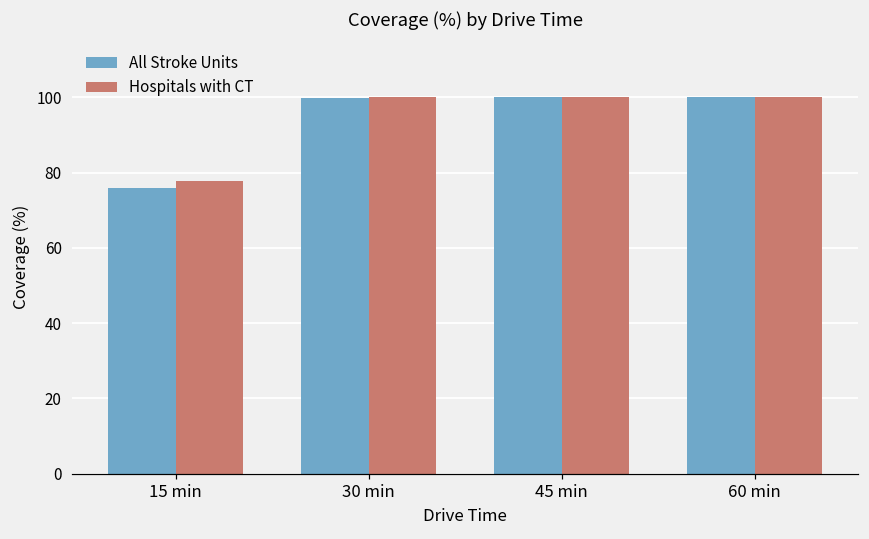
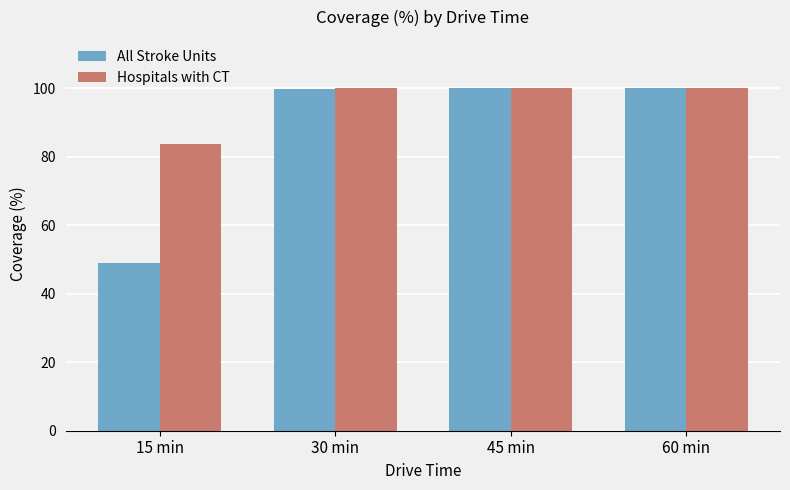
All Stroke Units, 15 min: 76 -> 49
Hospitals with CT, 15 min: 78 -> 84
